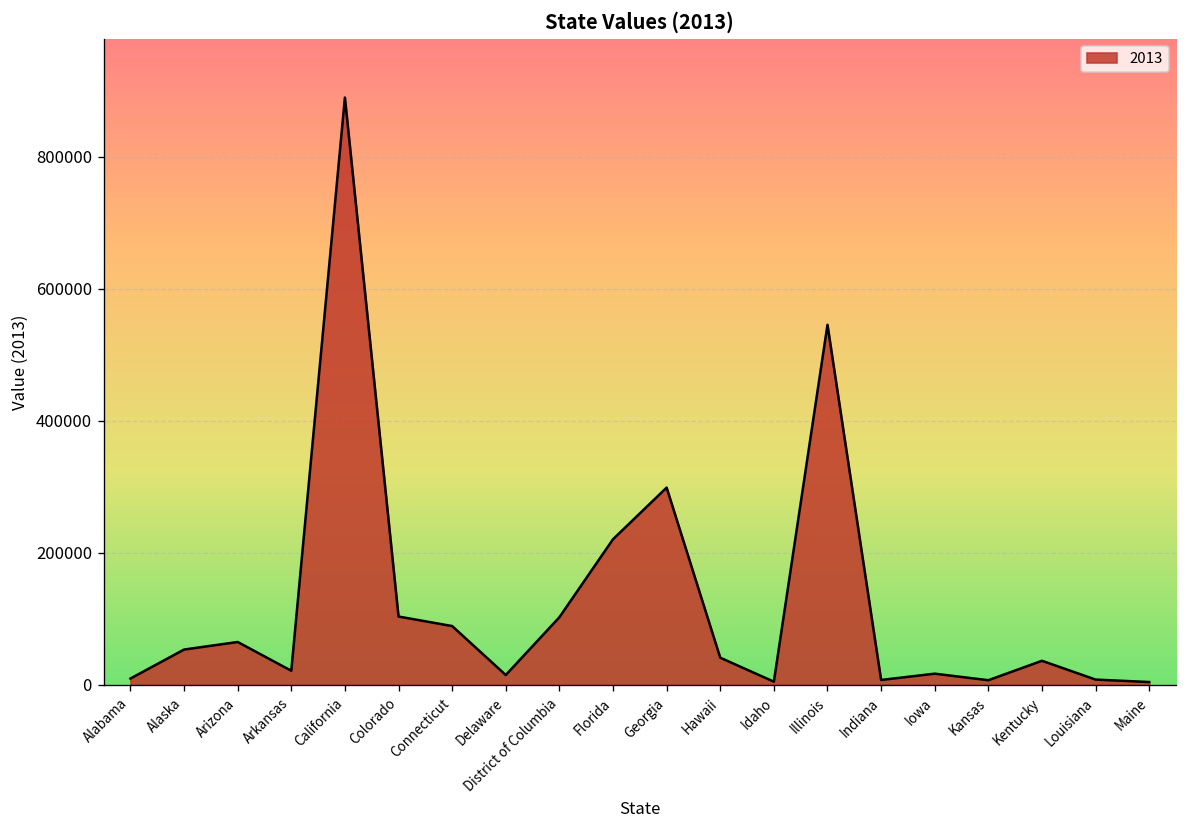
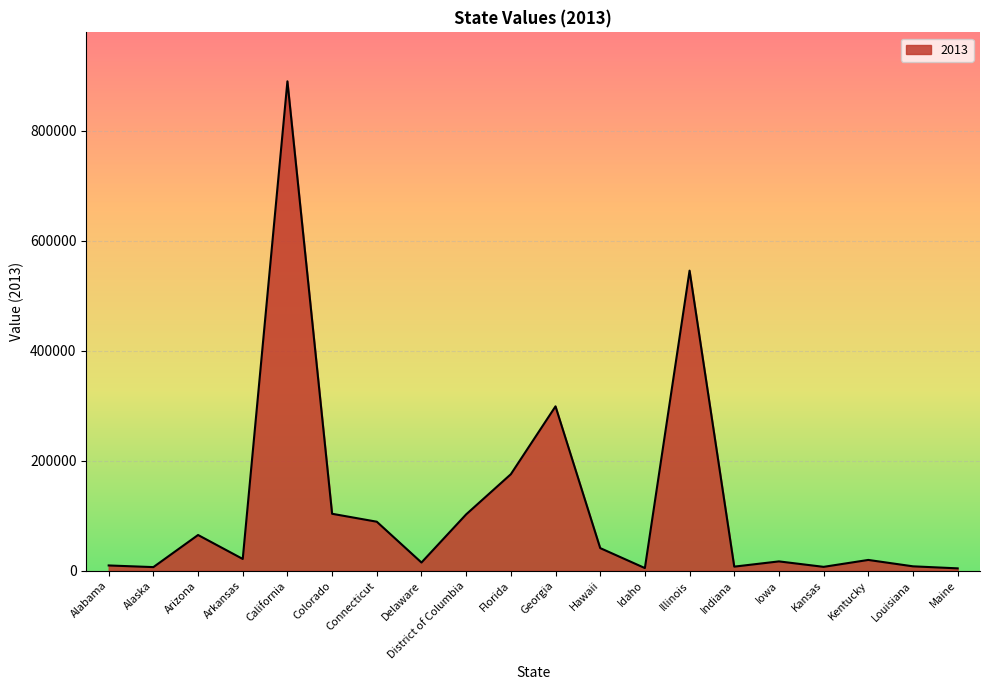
Alaska: 50000 -> 10000
Florida: 220000 -> 180000
Kentucky: 40000 -> 20000
